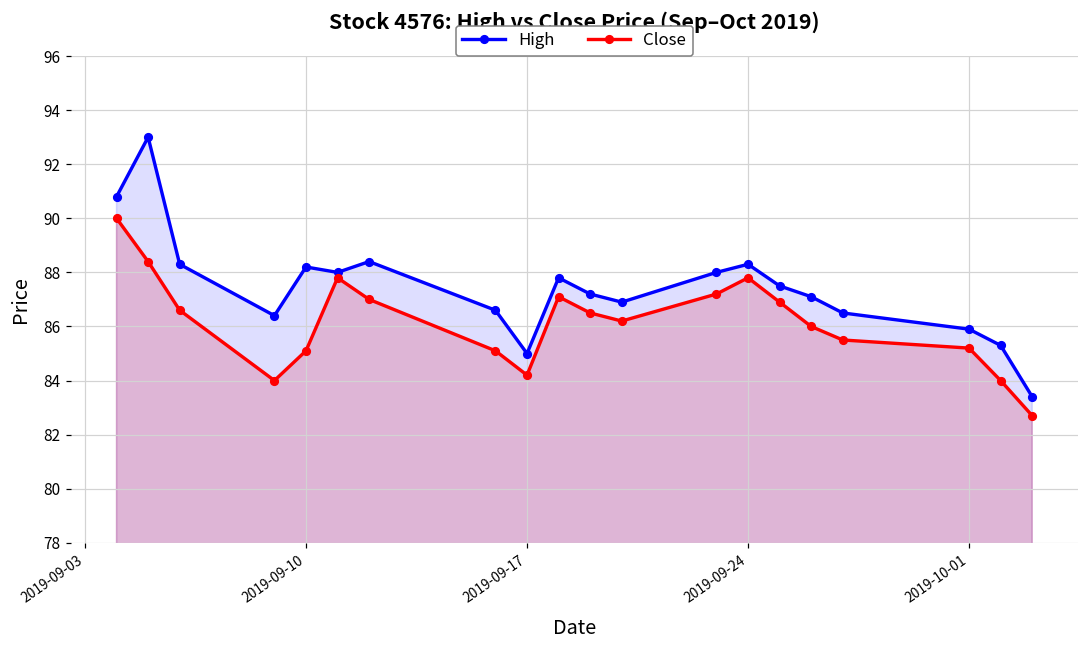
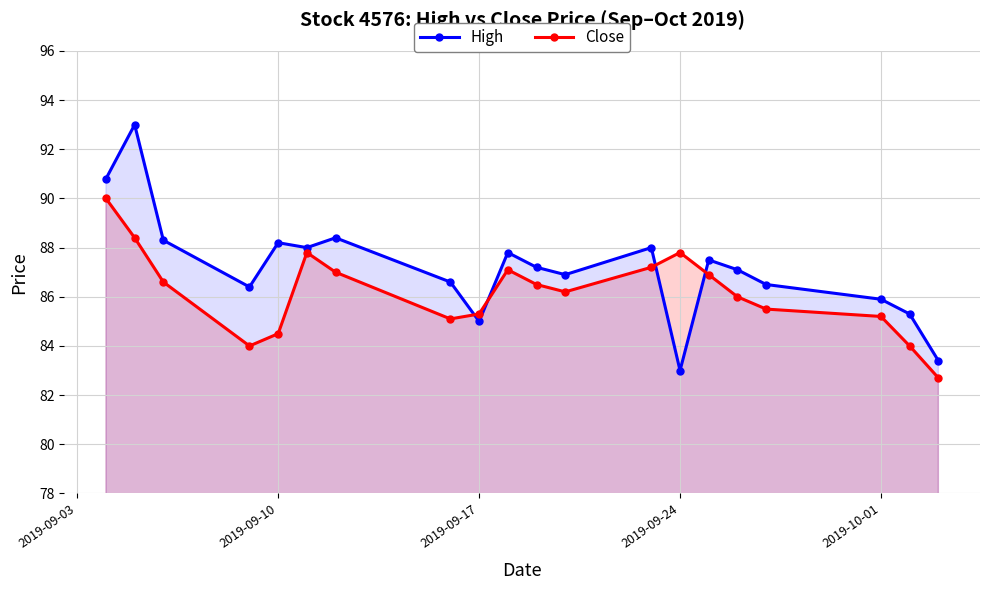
Close, 2019-09-10: 85.1 -> 84.5
Close, 2019-09-17: 84.2 -> 85.3
High, 2019-09-24: 88.3 -> 83.0
